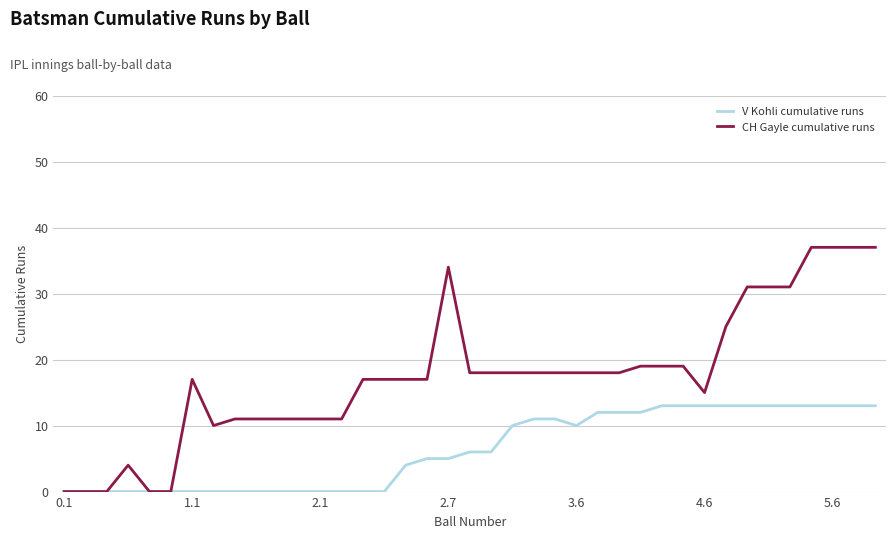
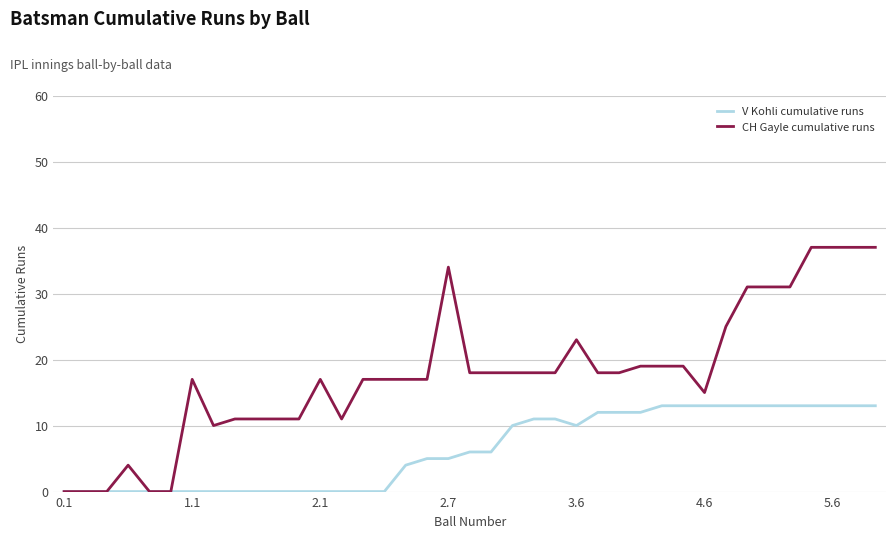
CH Gayle cumulative runs, 2.1: 11 -> 17
CH Gayle cumulative runs, 3.6: 18 -> 23
